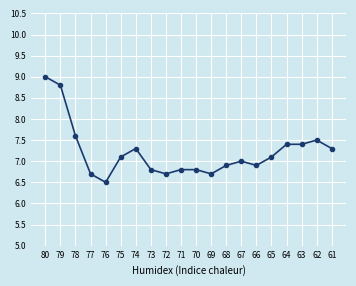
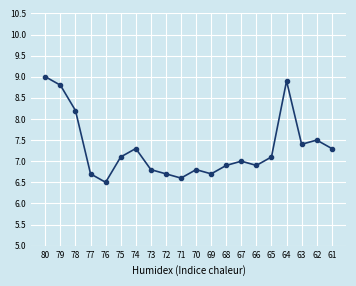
78: 7.6 -> 8.2
71: 6.8 -> 6.6
64: 7.4 -> 8.9
